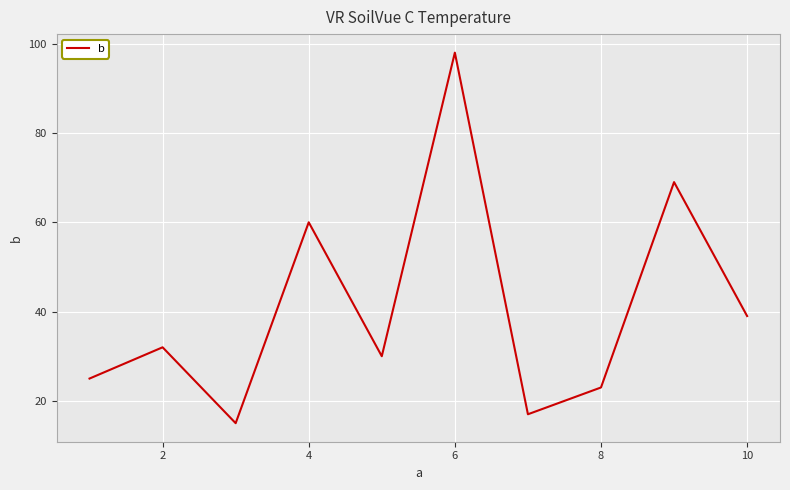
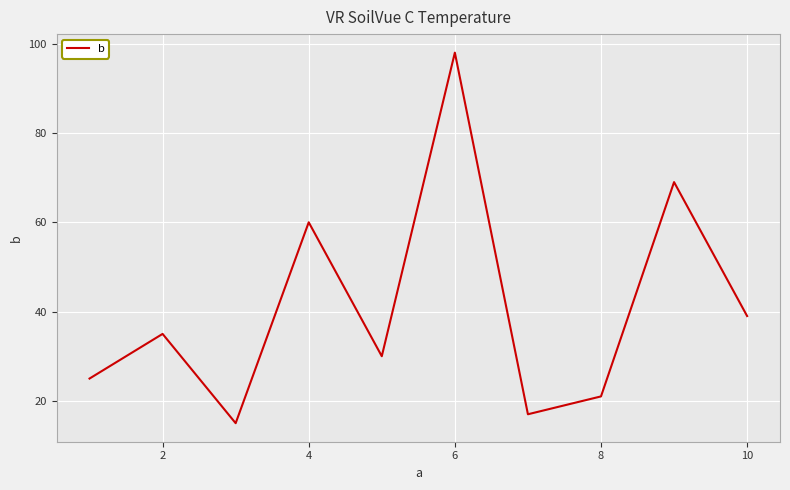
2: 32 -> 35
8: 23 -> 21
